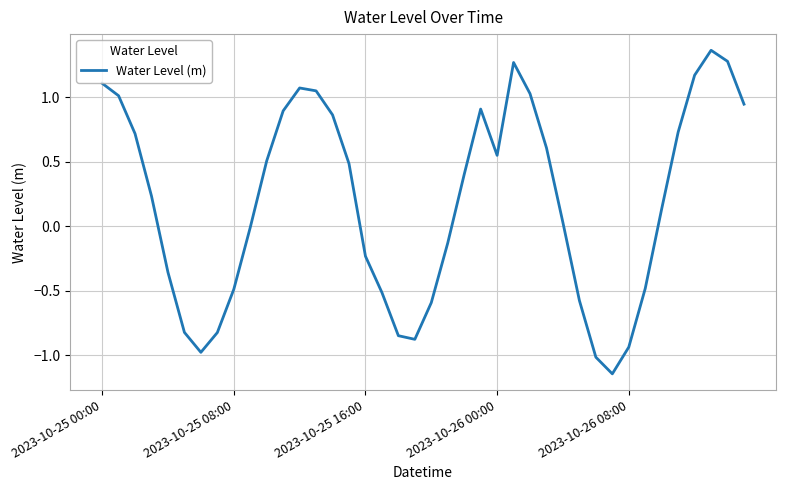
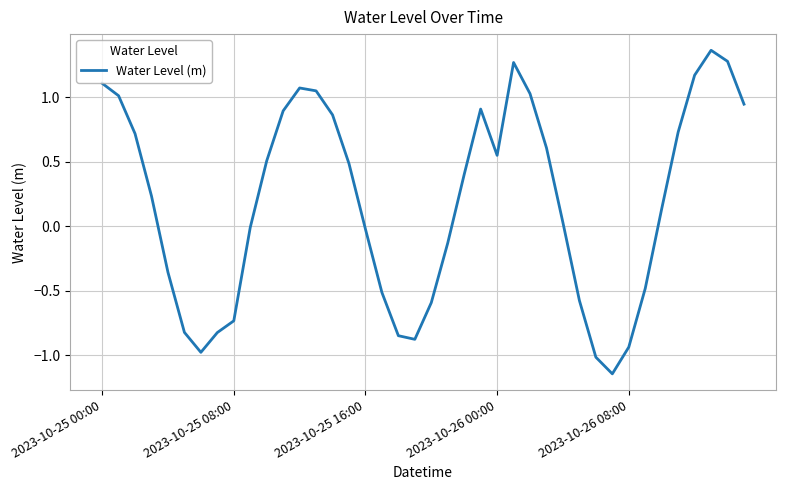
2023-10-25 08:00: -0.49 -> -0.73
2023-10-25 16:00: -0.23 -> -0.02
